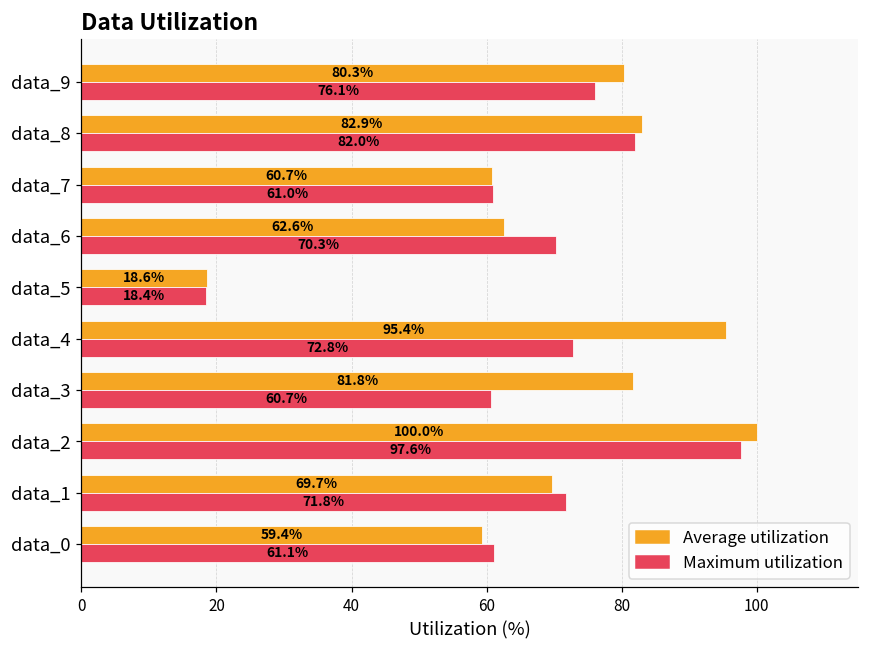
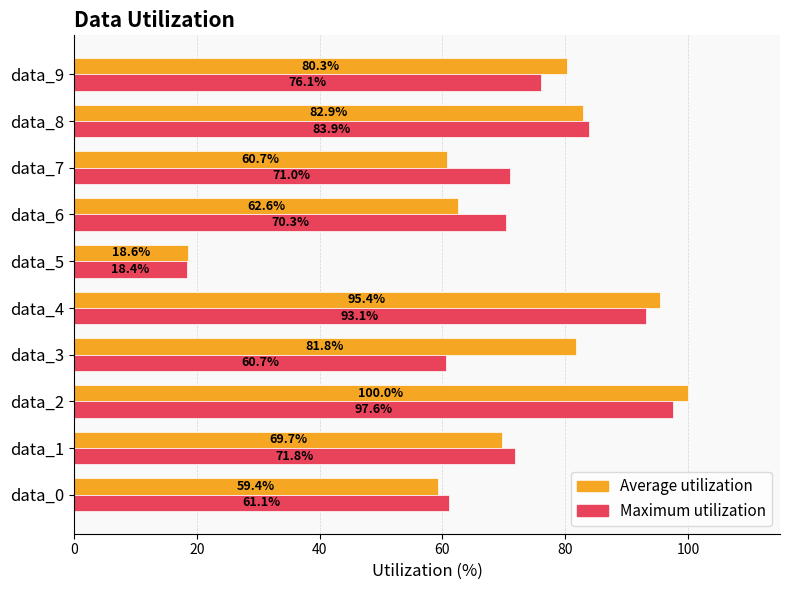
Maximum utilization, data_8: 82.0% -> 83.9%
Maximum utilization, data_7: 61.0% -> 71.0%
Maximum utilization, data_4: 72.8% -> 93.1%
